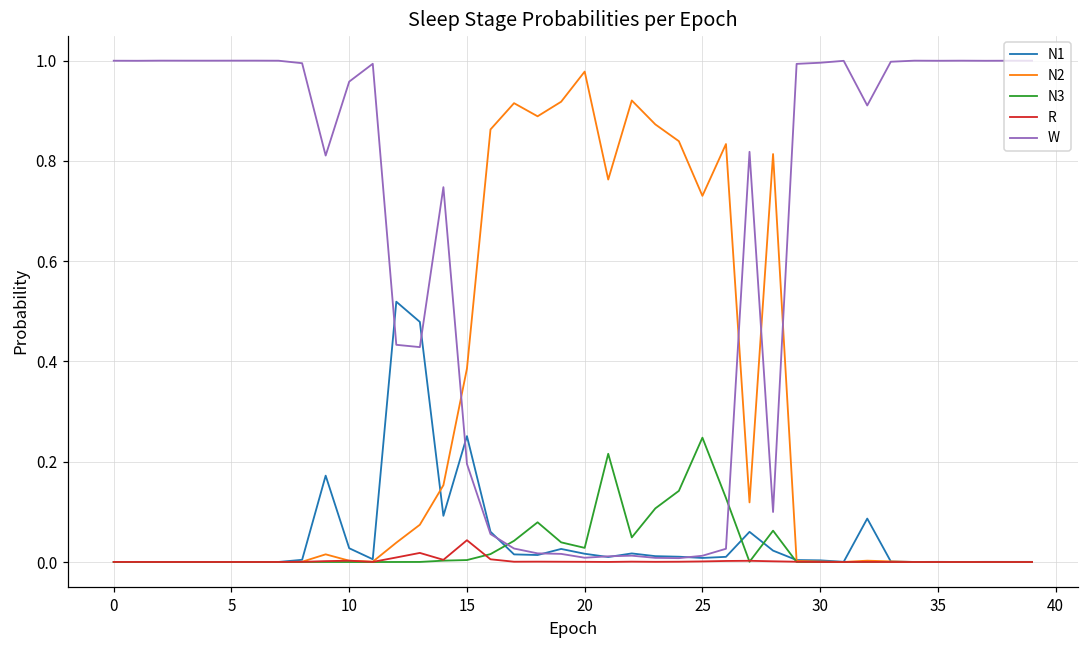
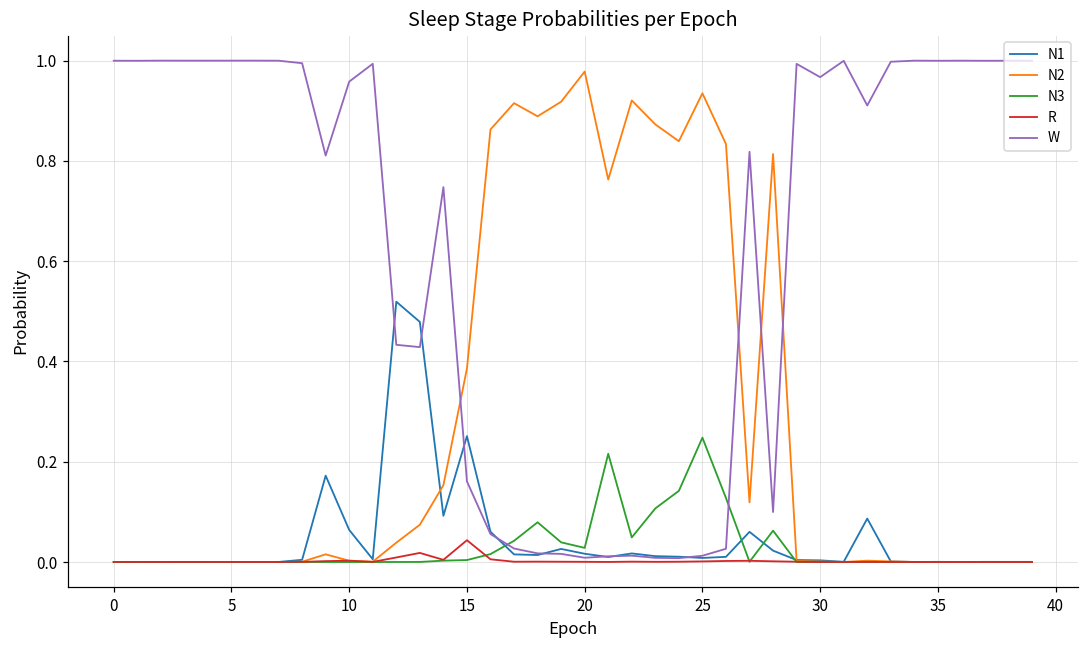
N1, 10: 0.03 -> 0.06
W, 15: 0.20 -> 0.16
N2, 25: 0.73 -> 0.93
W, 30: 1.00 -> 0.97
